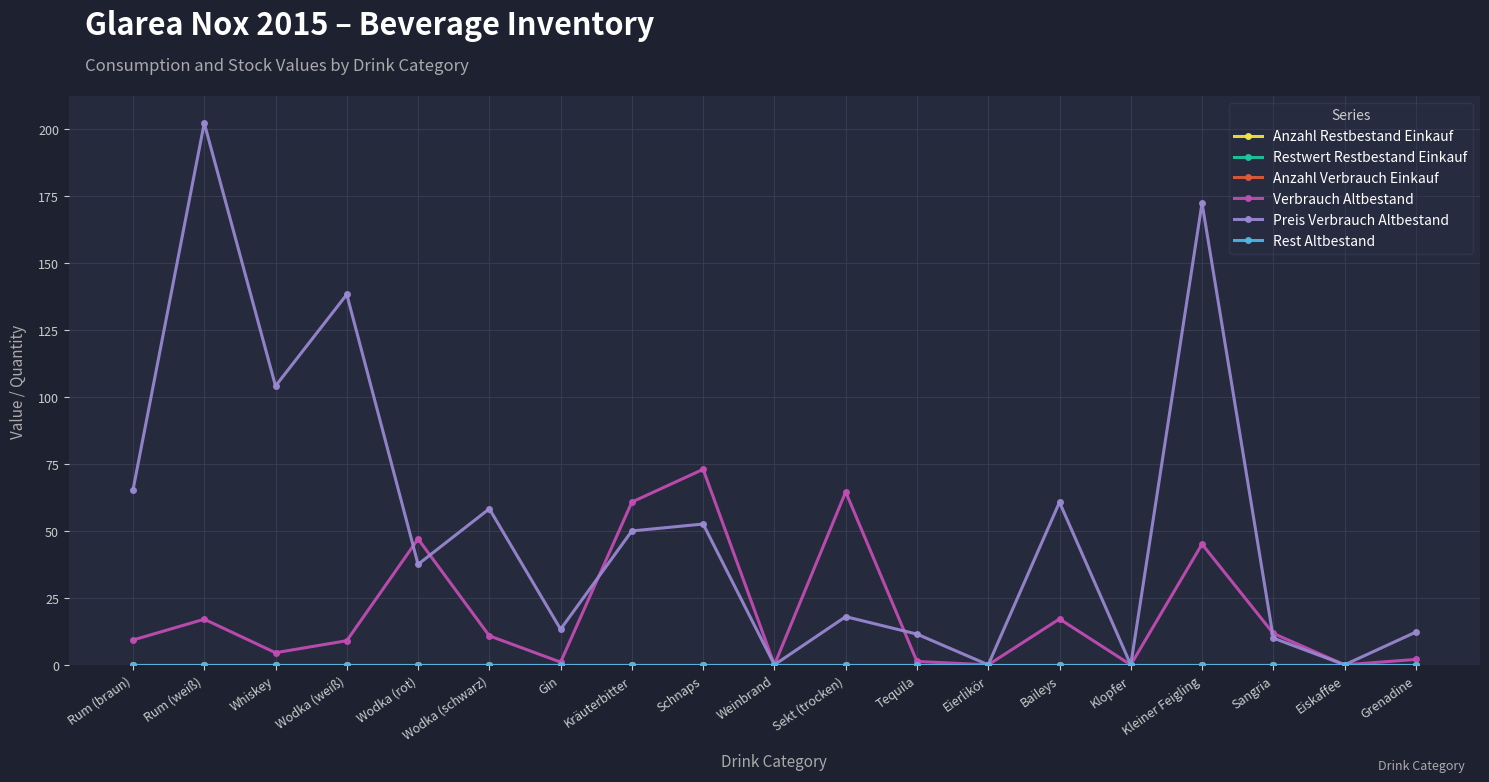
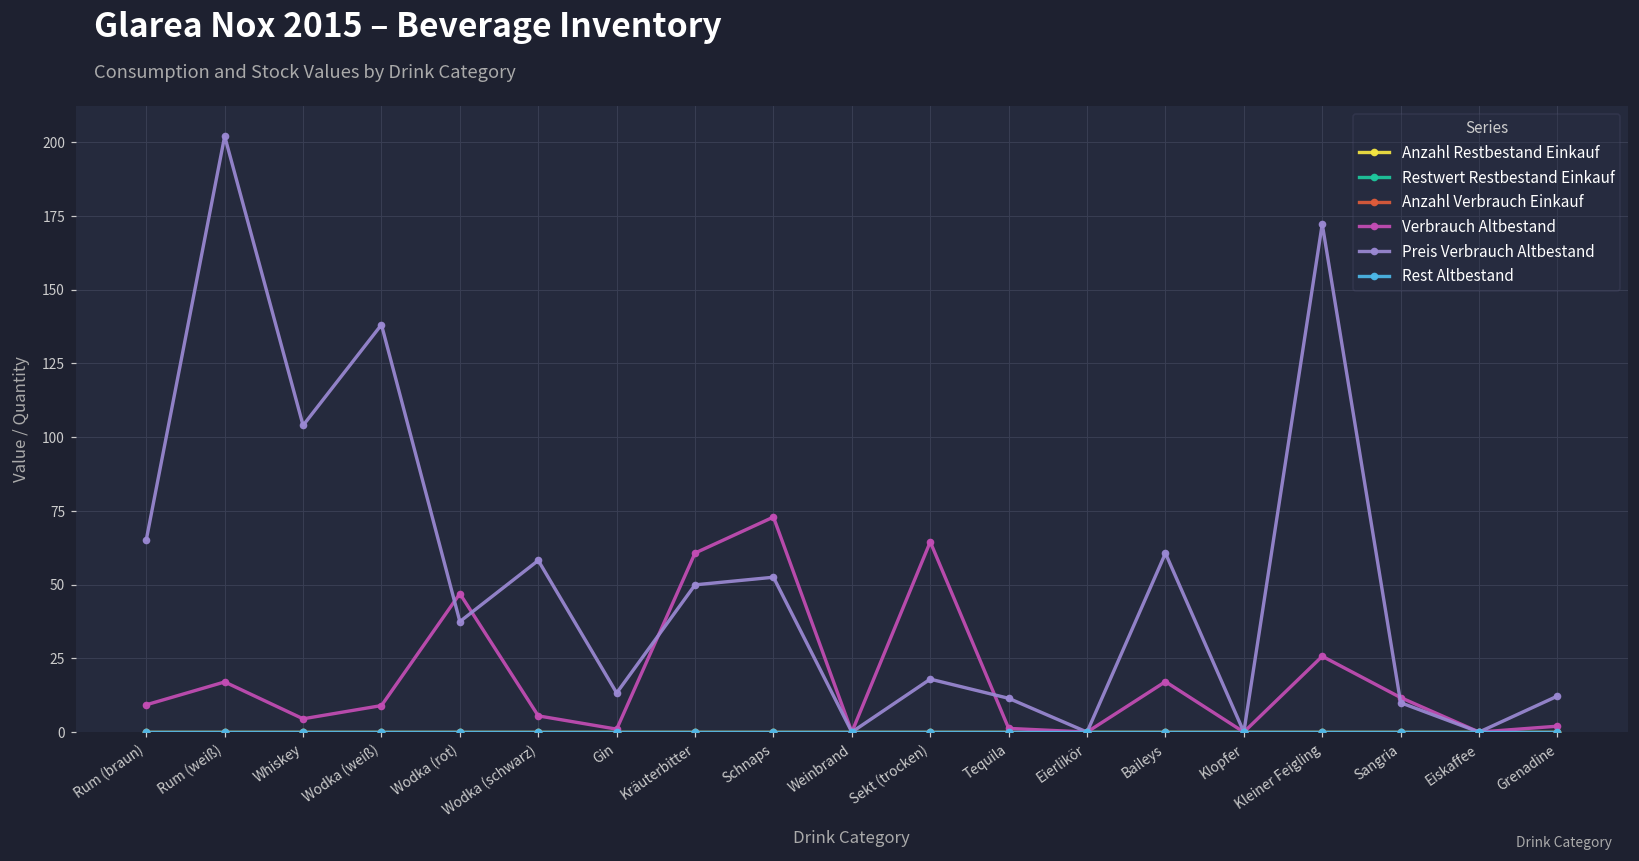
Verbrauch Altbestand, Wodka (schwarz): 11 -> 6
Verbrauch Altbestand, Kleiner Feigling: 45 -> 26
